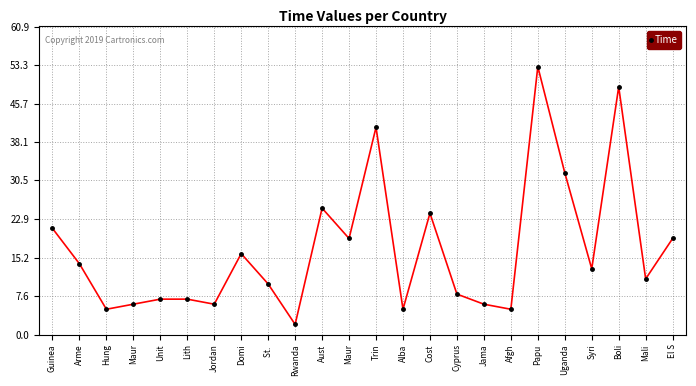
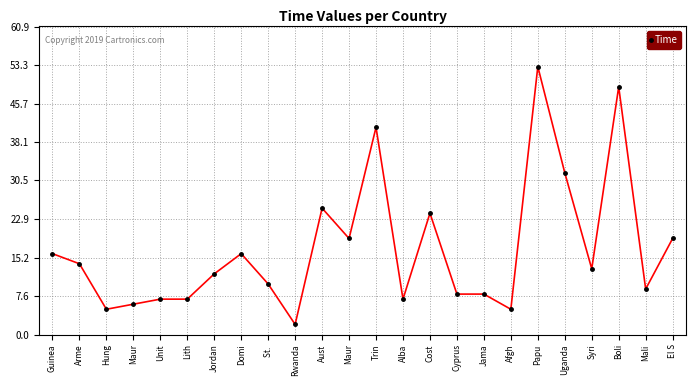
Guinea: 21 -> 16
Jordan: 6 -> 12
Alba: 5 -> 7
Jama: 6 -> 8
Mali: 11 -> 9
